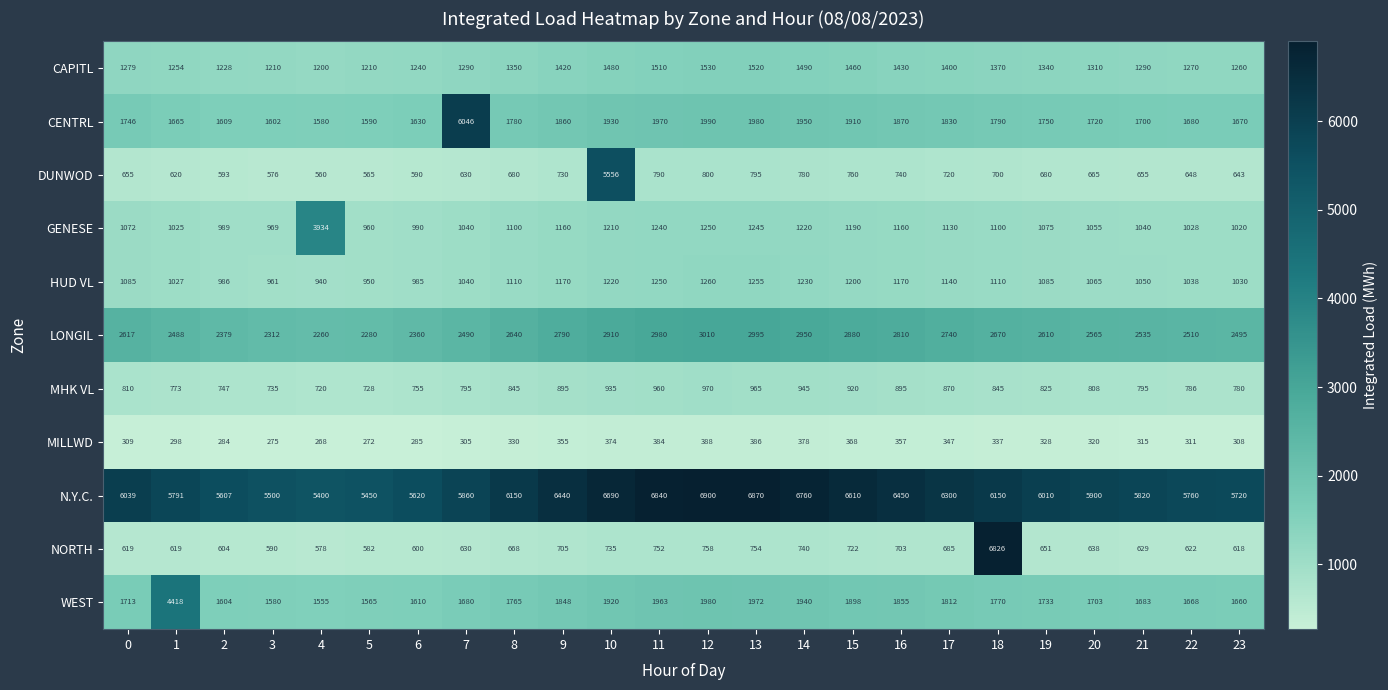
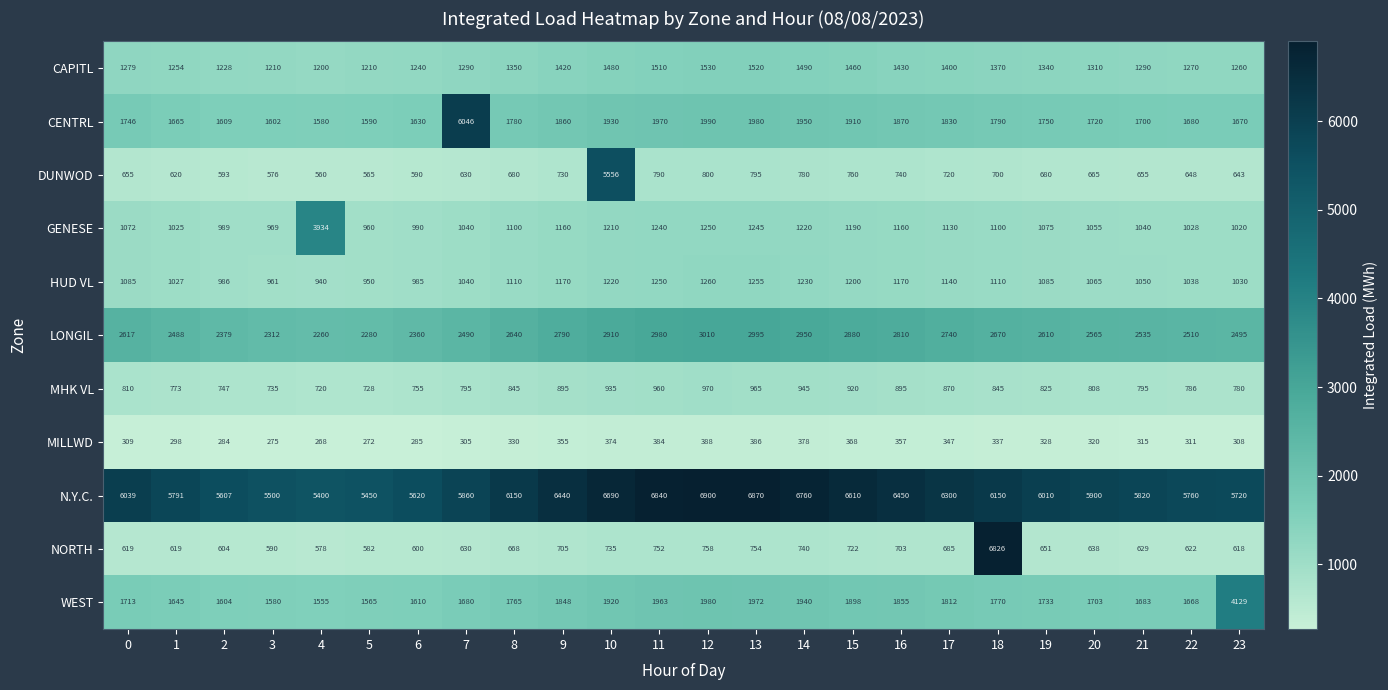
WEST, 1: 4418 -> 1645
WEST, 23: 1660 -> 4129
